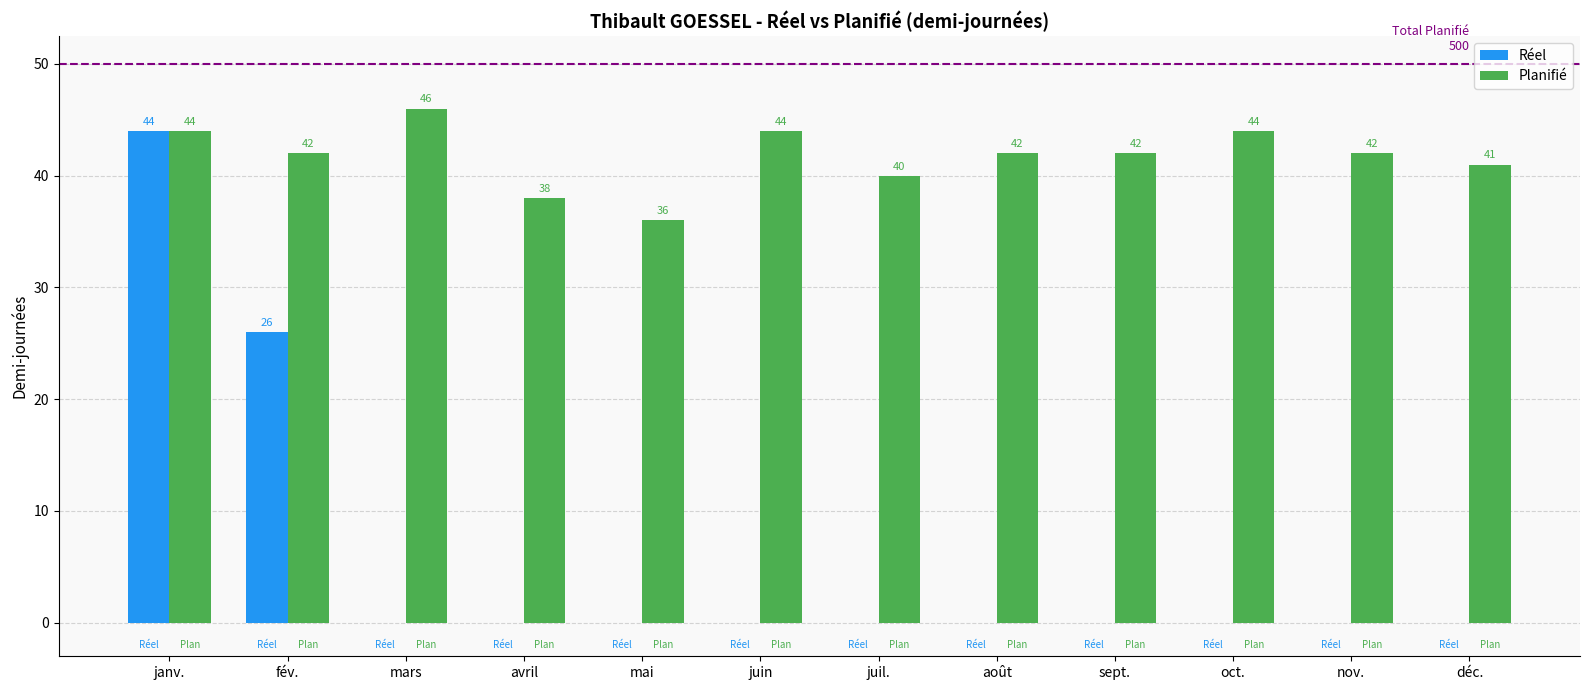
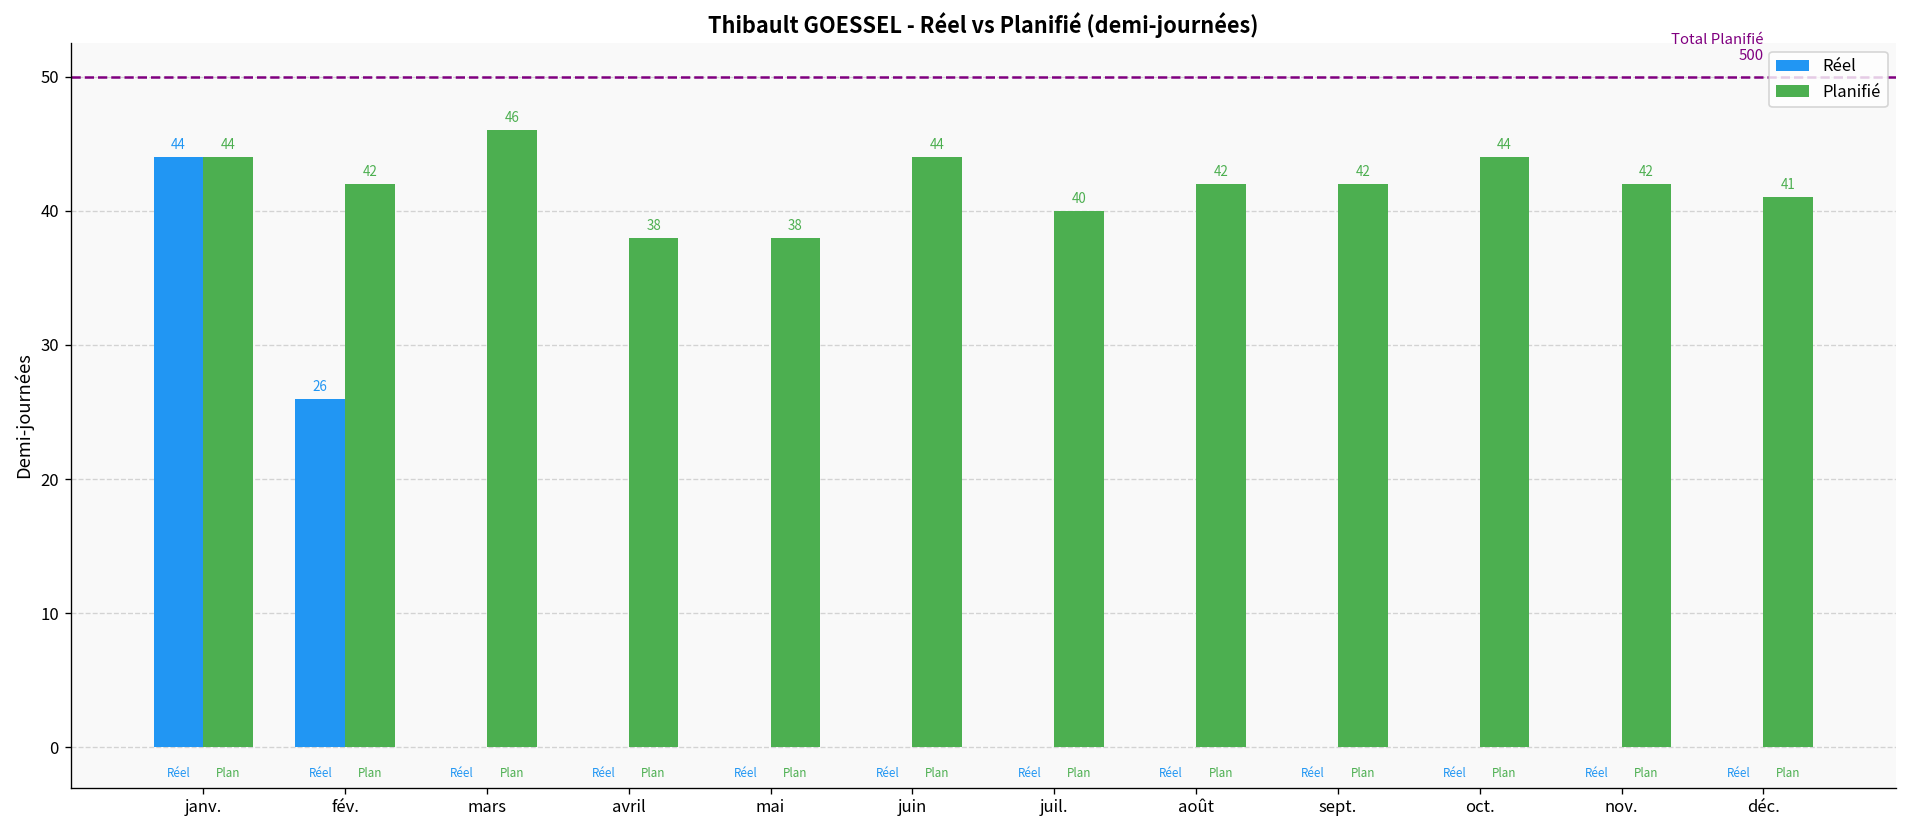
Planifié, mai: 36 -> 38
